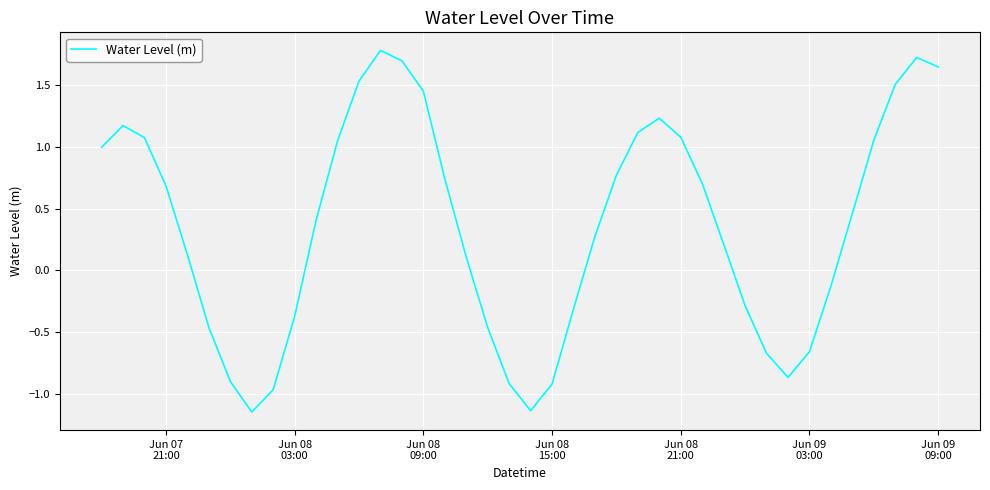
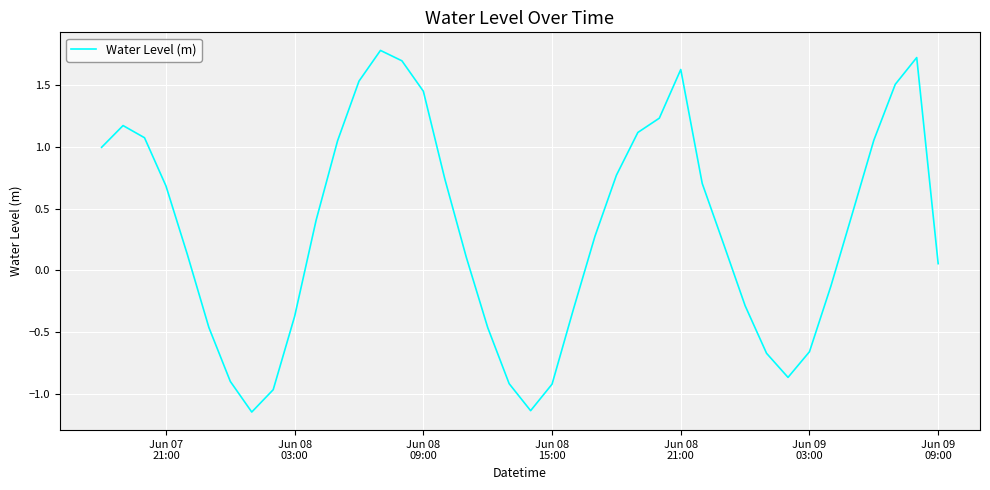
Jun 08 21:00: 1.08 -> 1.63
Jun 09 09:00: 1.65 -> 0.05
